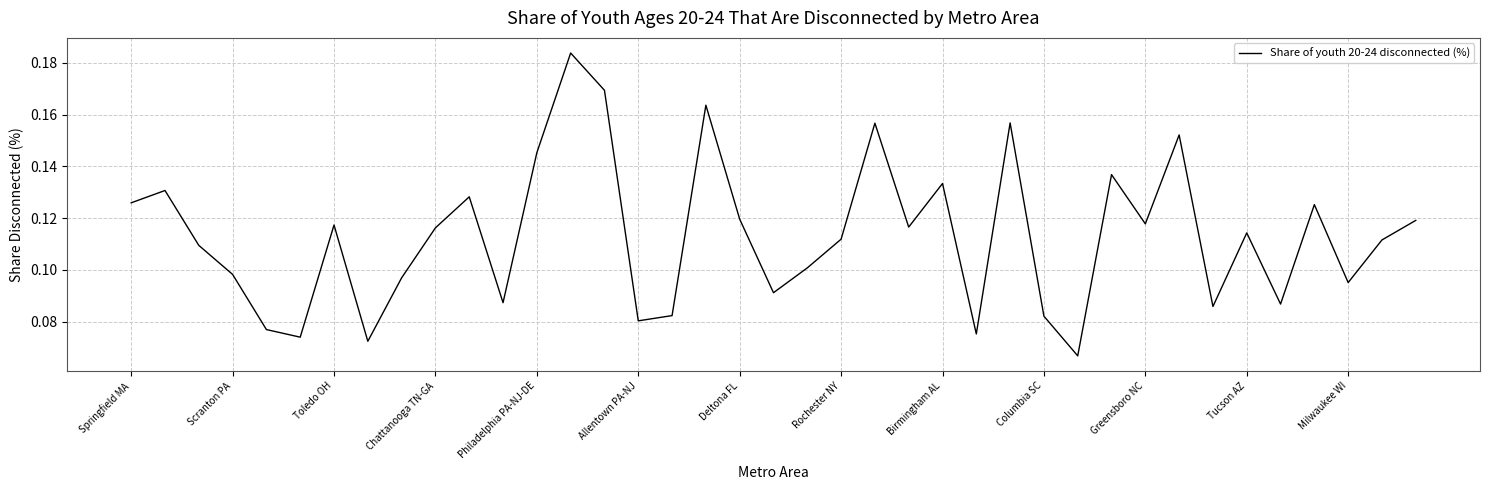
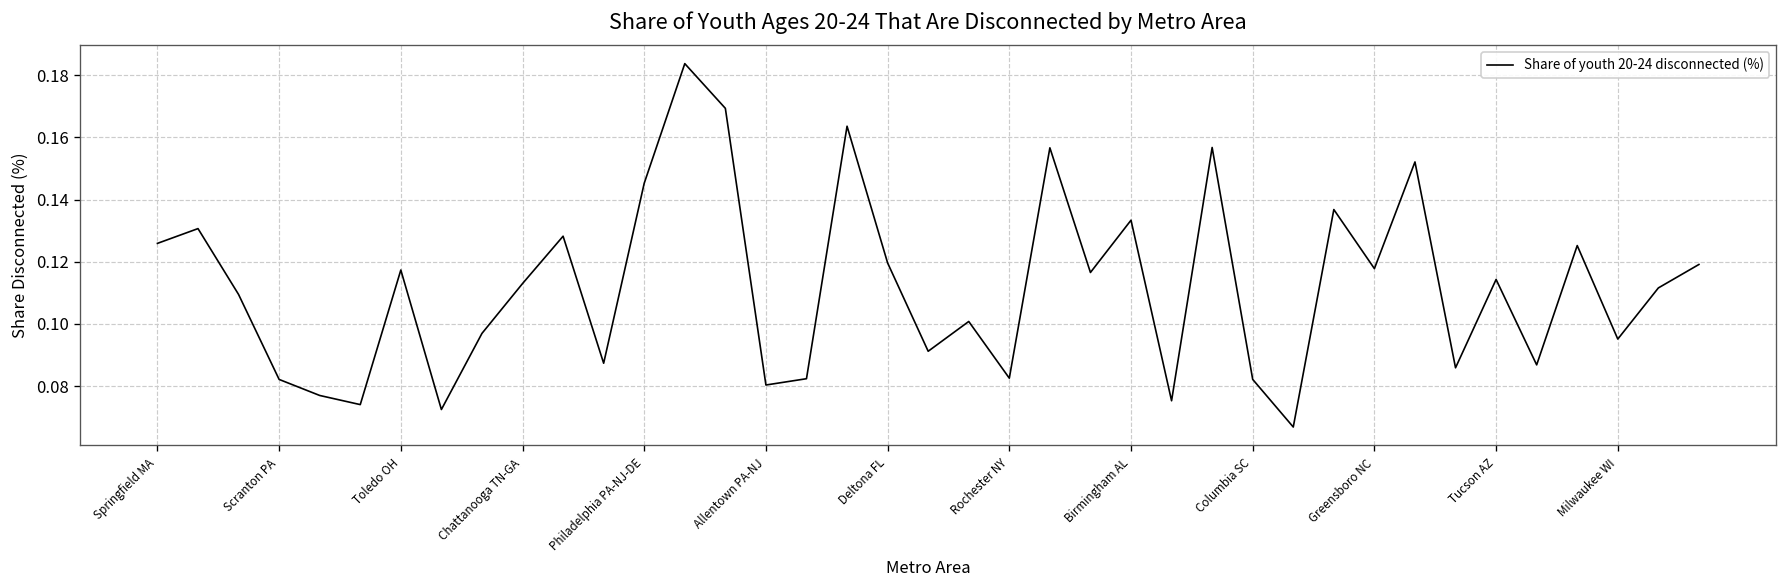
Scranton PA: 0.098 -> 0.082
Chattanooga TN-GA: 0.116 -> 0.113
Rochester NY: 0.112 -> 0.083
